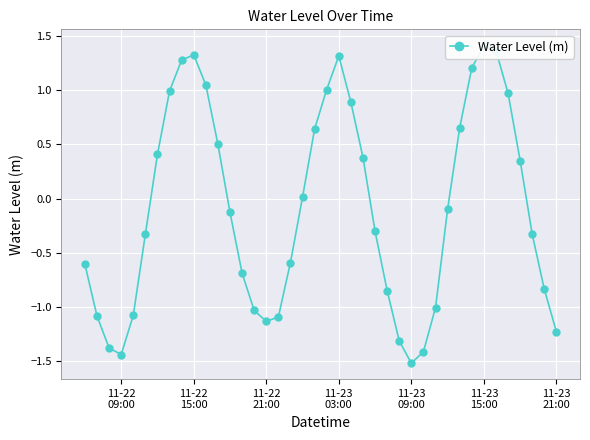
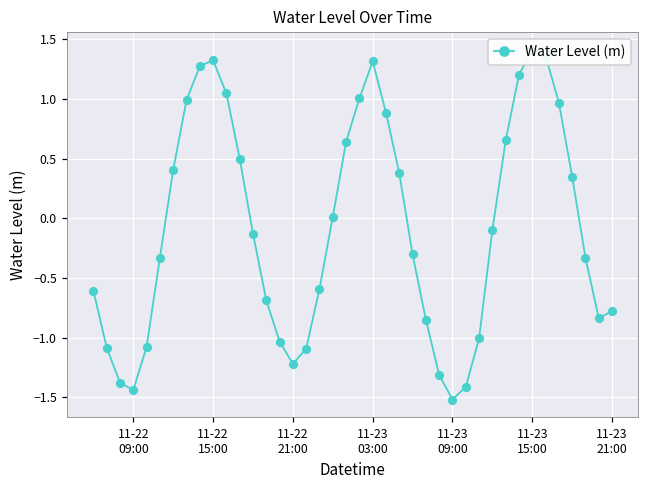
11-22 21:00: -1.13 -> -1.22
11-23 21:00: -1.23 -> -0.78
